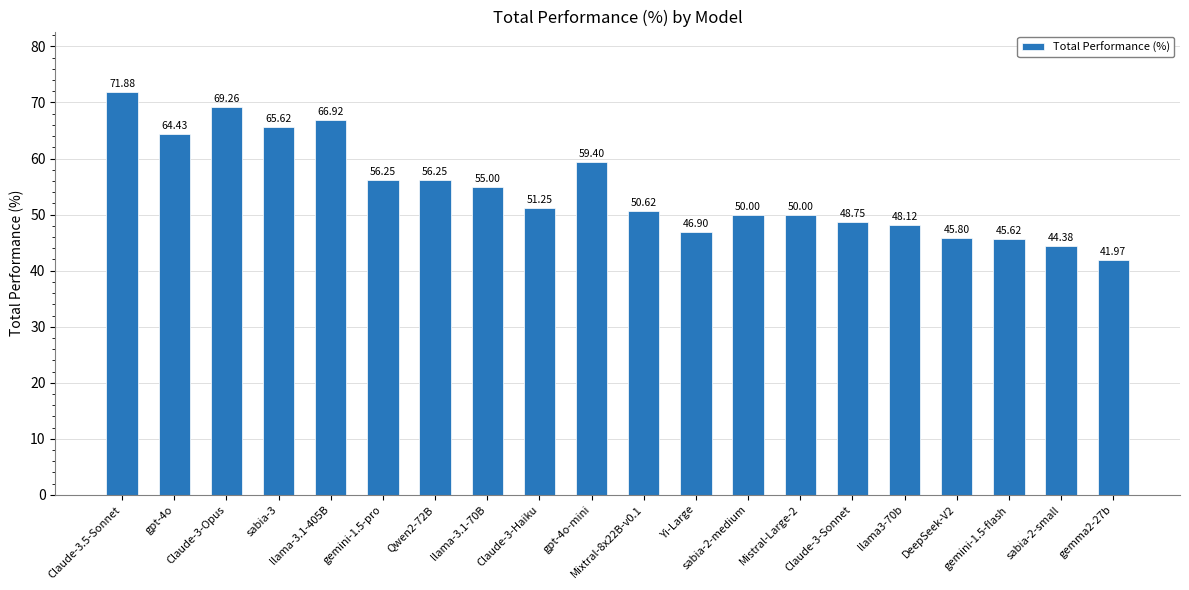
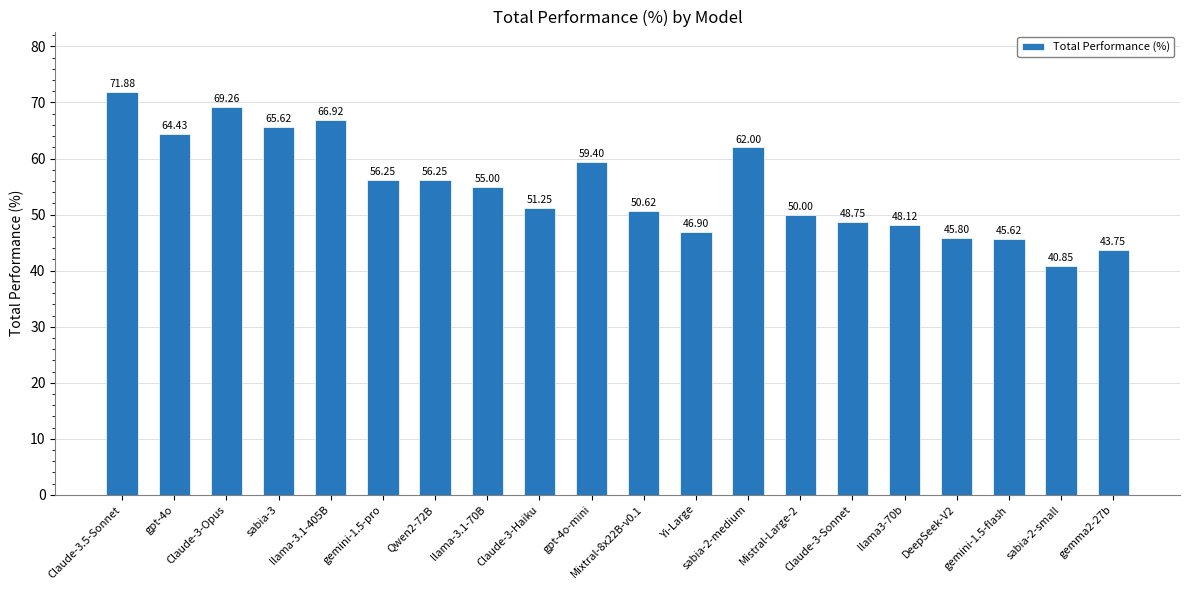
sabia-2-medium: 50.00 -> 62.00
sabia-2-small: 44.38 -> 40.85
gemma2-27b: 41.97 -> 43.75
